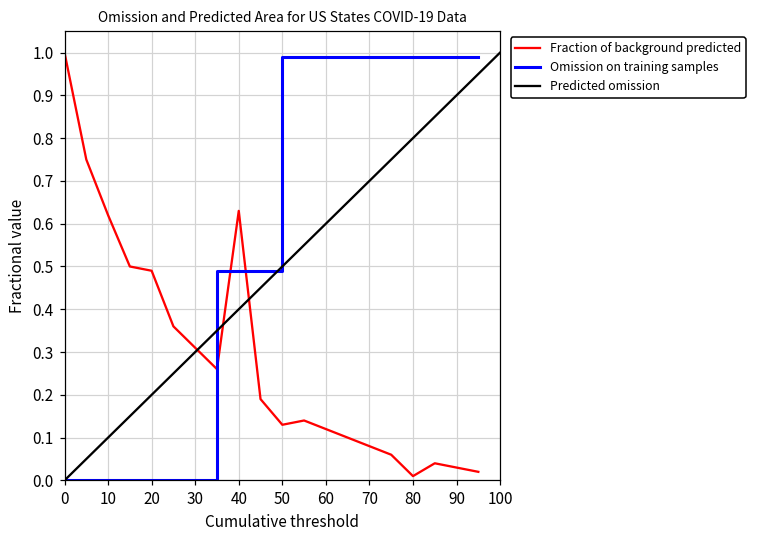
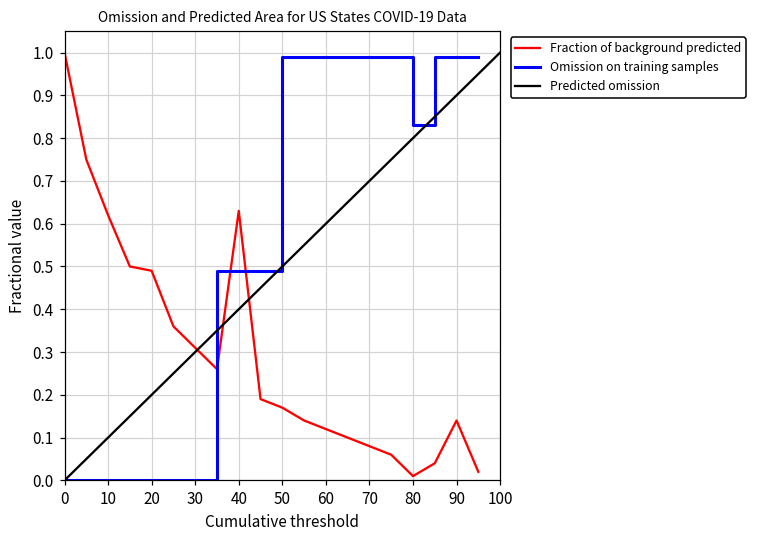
Fraction of background predicted, 50: 0.13 -> 0.17
Omission on training samples, 80: 0.99 -> 0.83
Fraction of background predicted, 90: 0.03 -> 0.14
